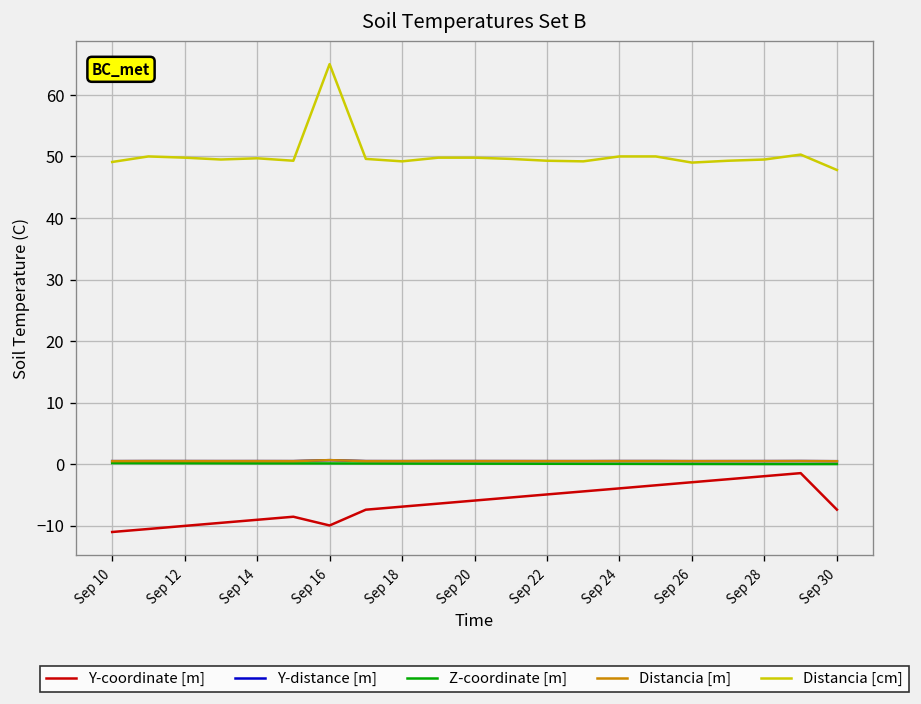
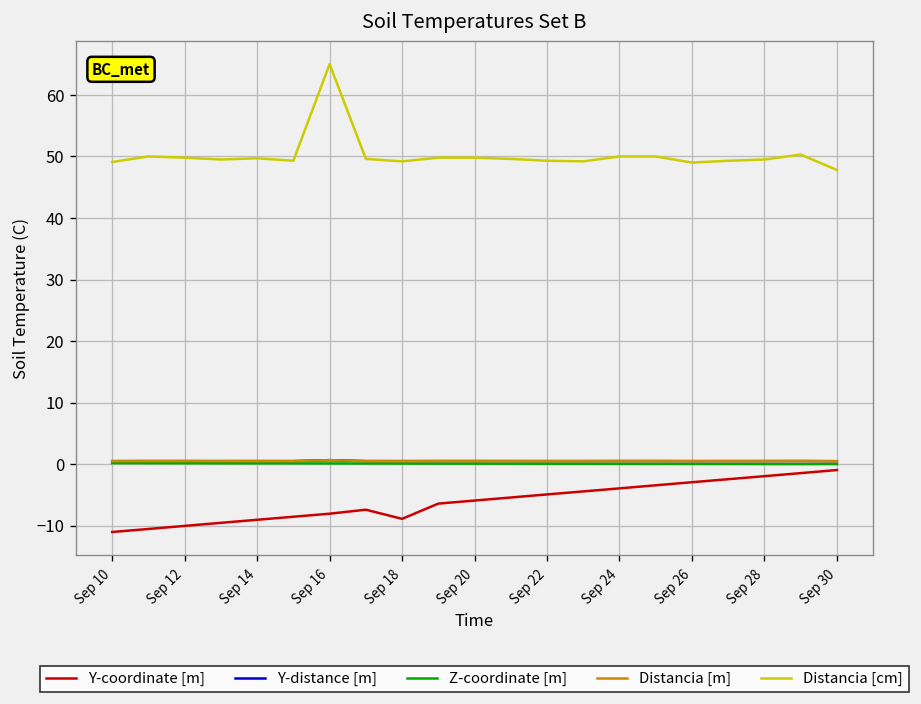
Y-coordinate [m], Sep 16: -10 -> -8
Y-coordinate [m], Sep 18: -7 -> -9
Y-coordinate [m], Sep 30: -7 -> -1
